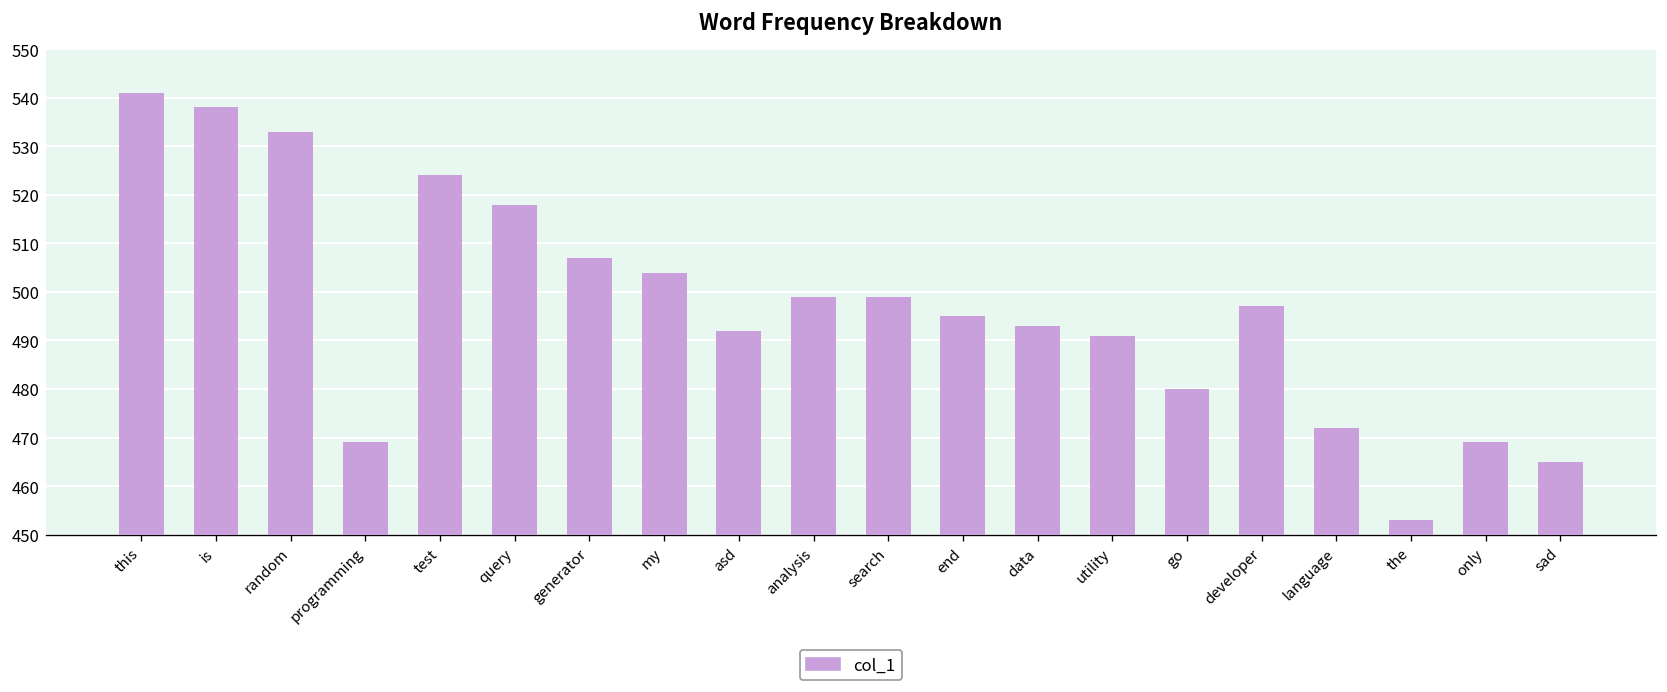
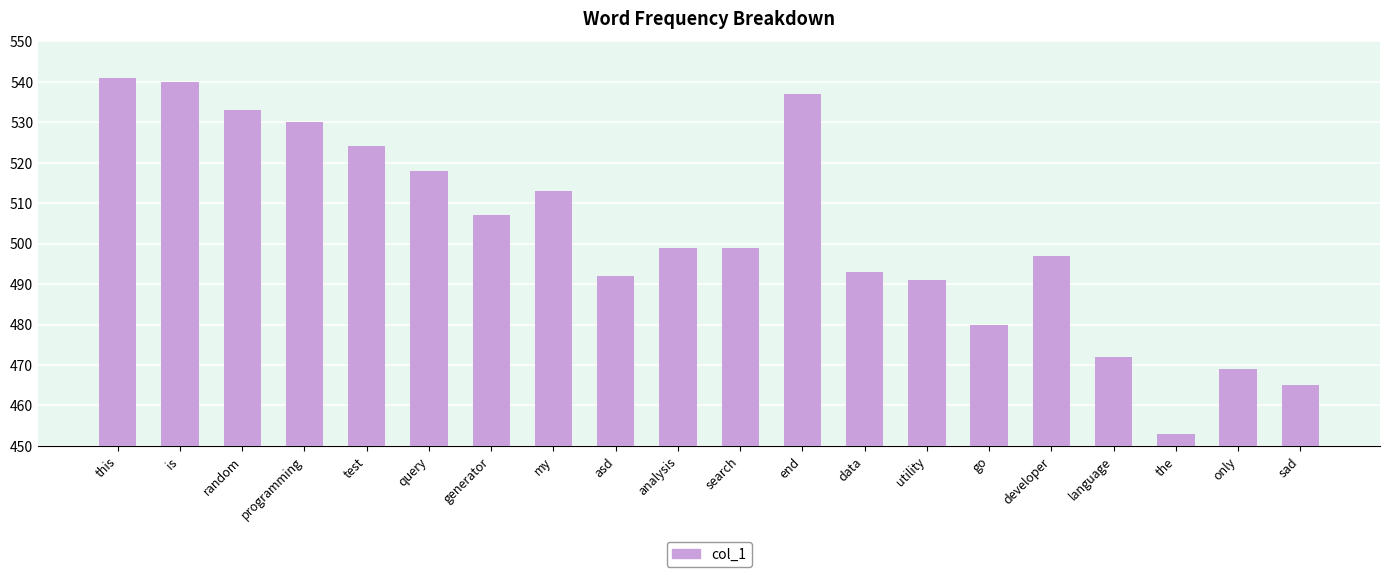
is: 538 -> 540
programming: 469 -> 530
my: 504 -> 513
end: 495 -> 537
